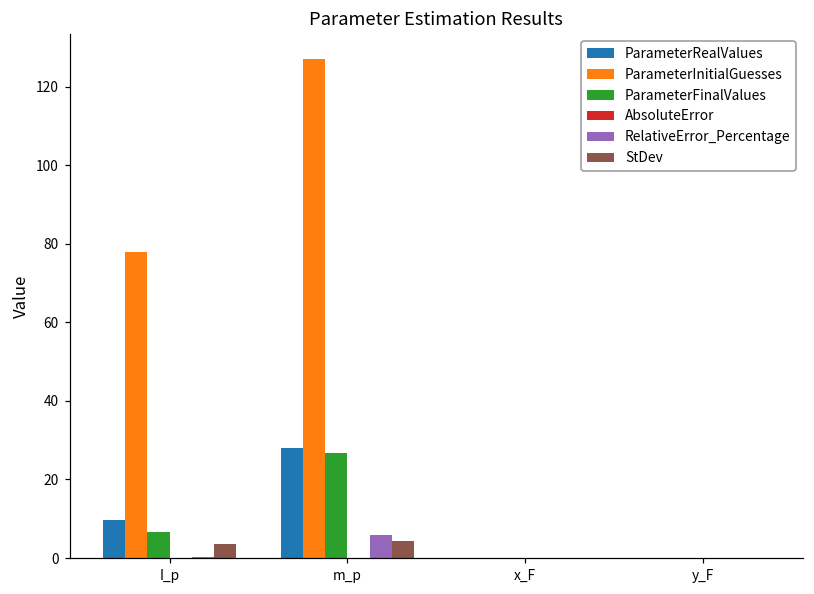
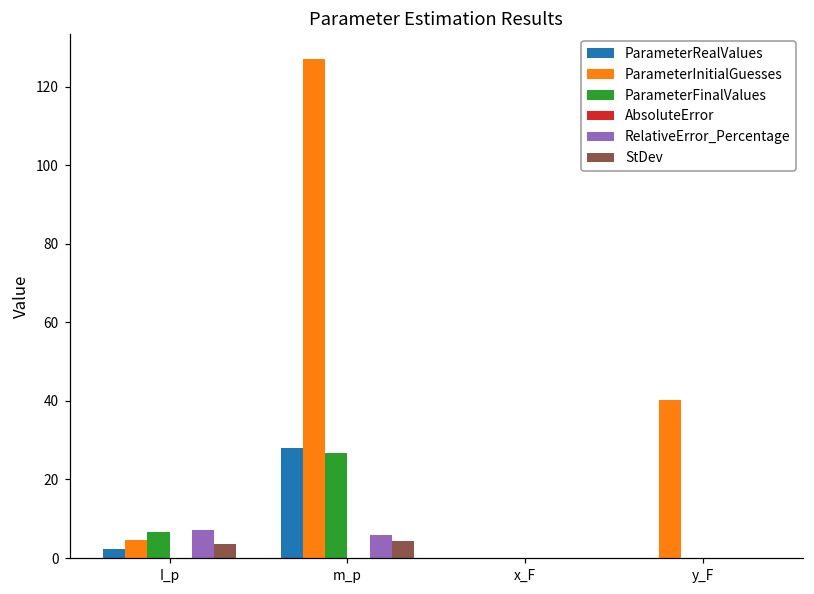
ParameterRealValues, I_p: 10 -> 2
ParameterInitialGuesses, I_p: 78 -> 4
RelativeError_Percentage, I_p: 0 -> 7
ParameterInitialGuesses, y_F: 0 -> 40
